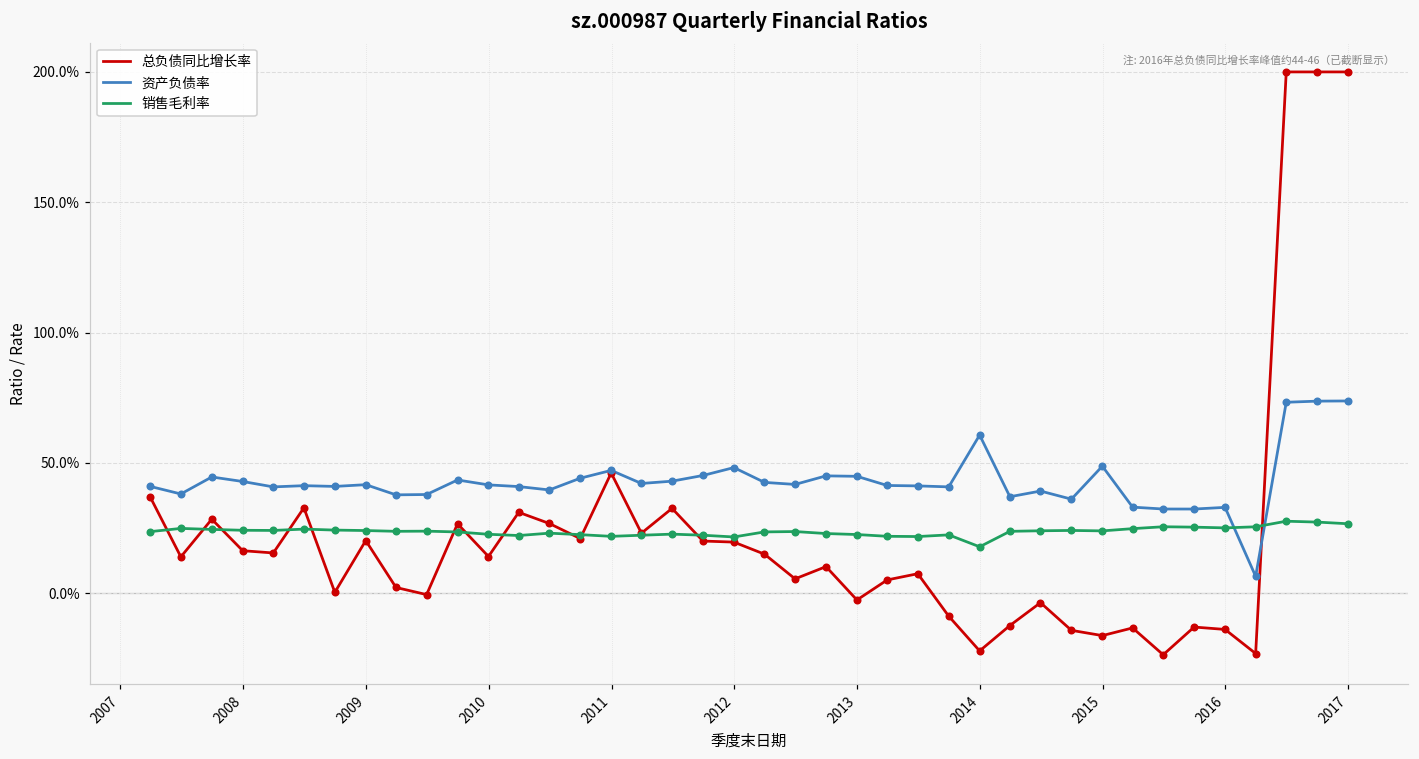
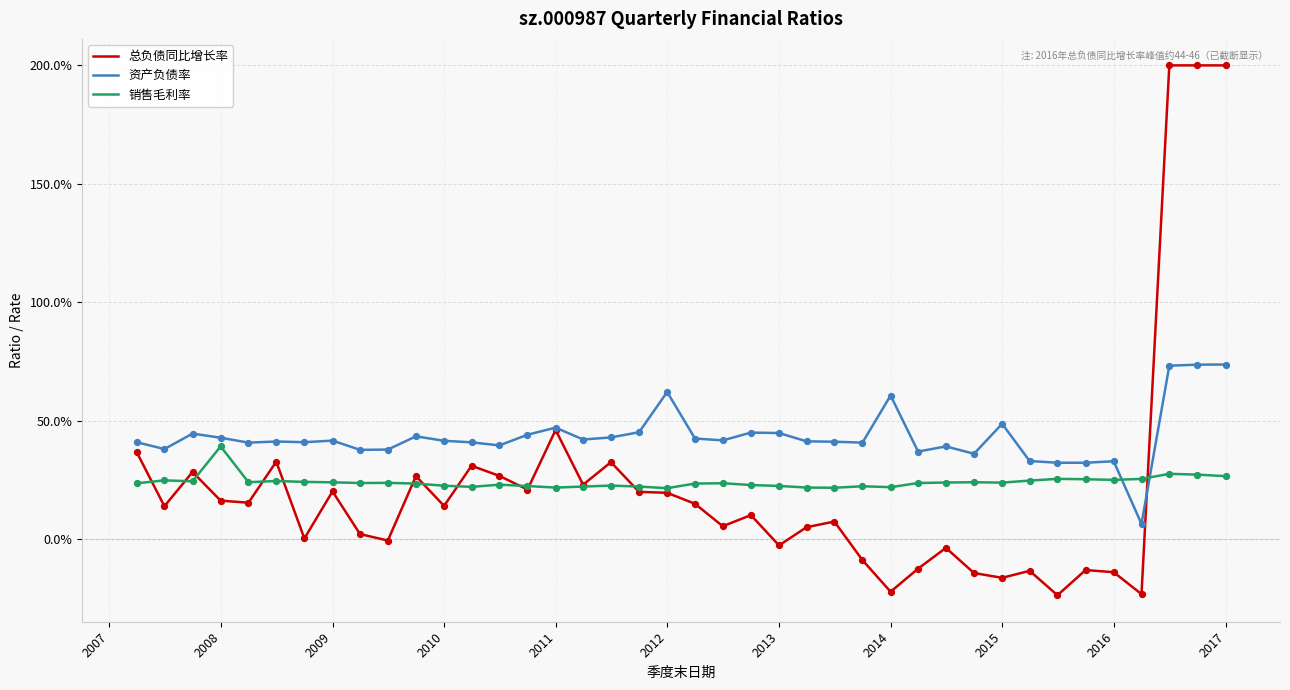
销售毛利率, 2008: 24% -> 39%
资产负债率, 2012: 48% -> 62%
销售毛利率, 2014: 18% -> 22%
